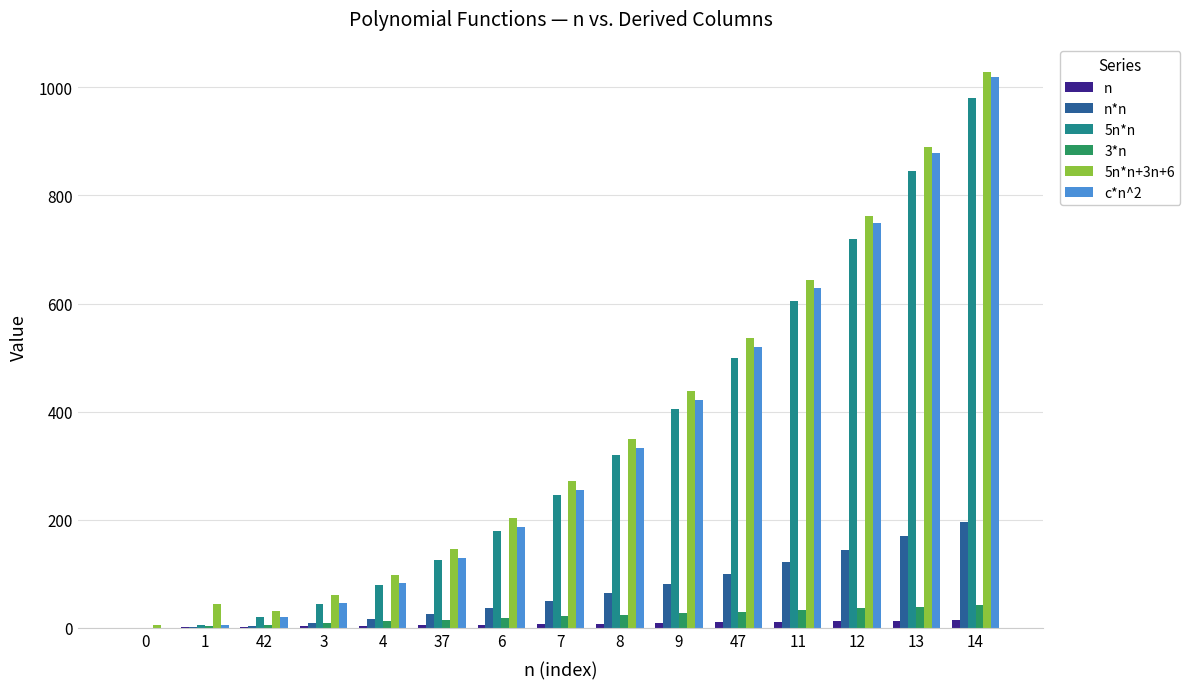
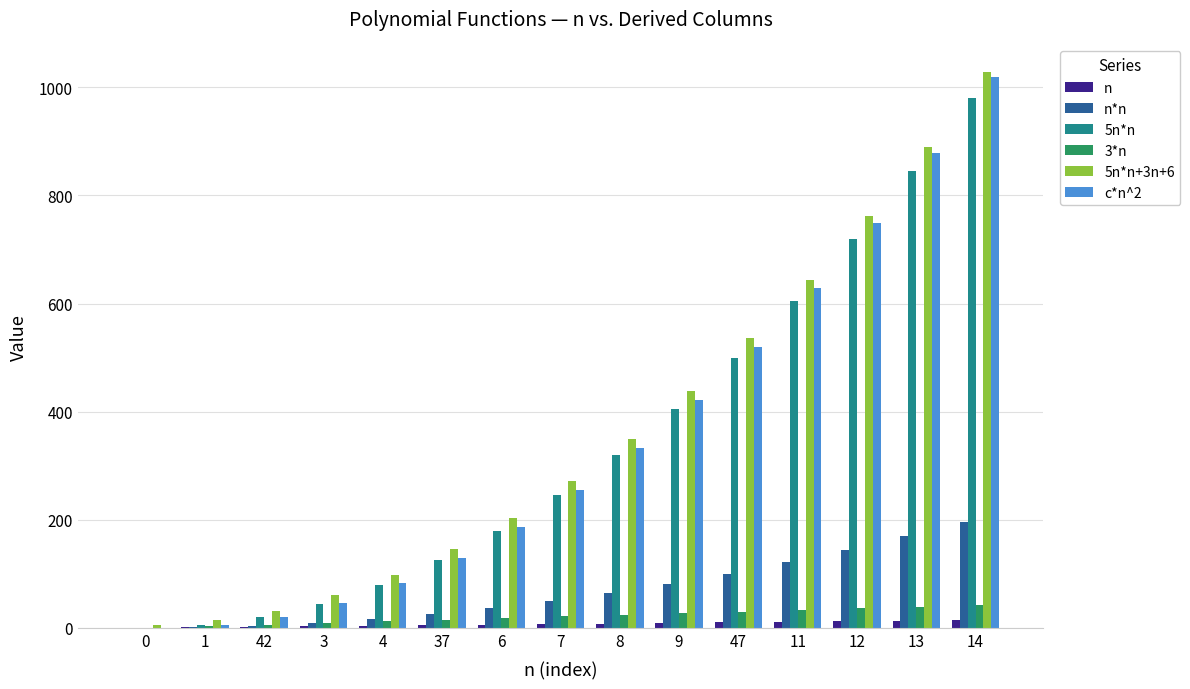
5n*n+3n+6, 1: 40 -> 10
